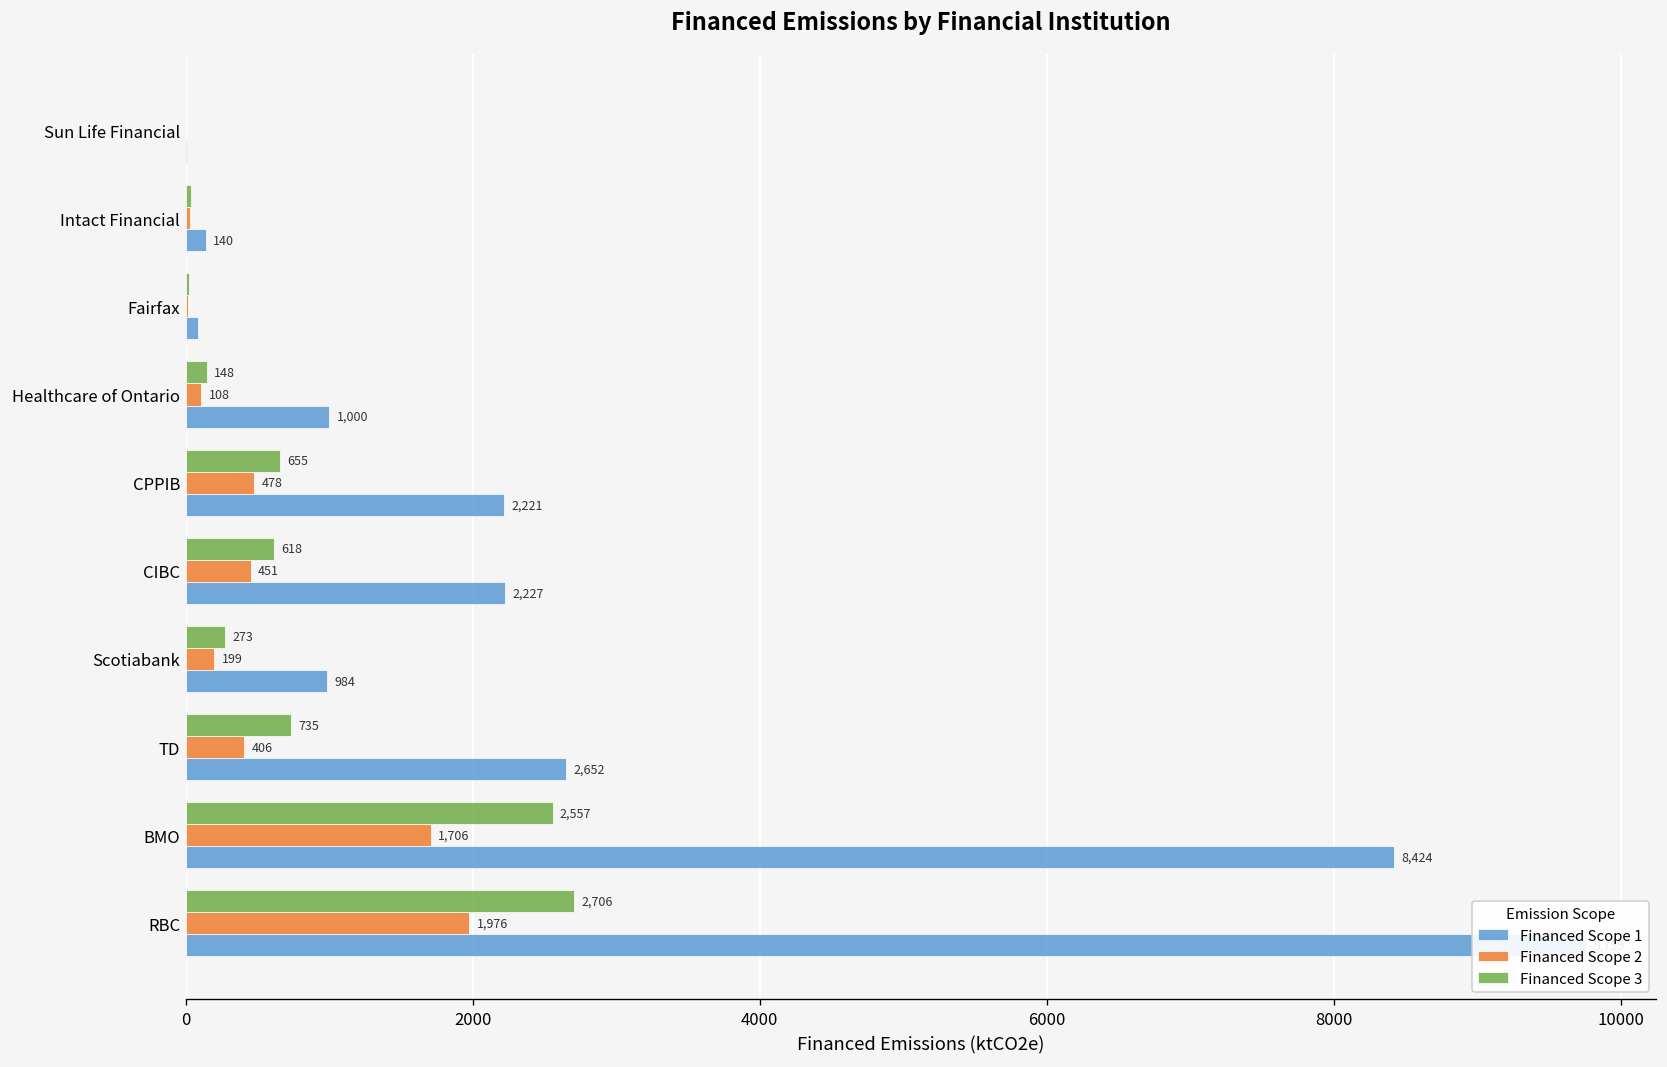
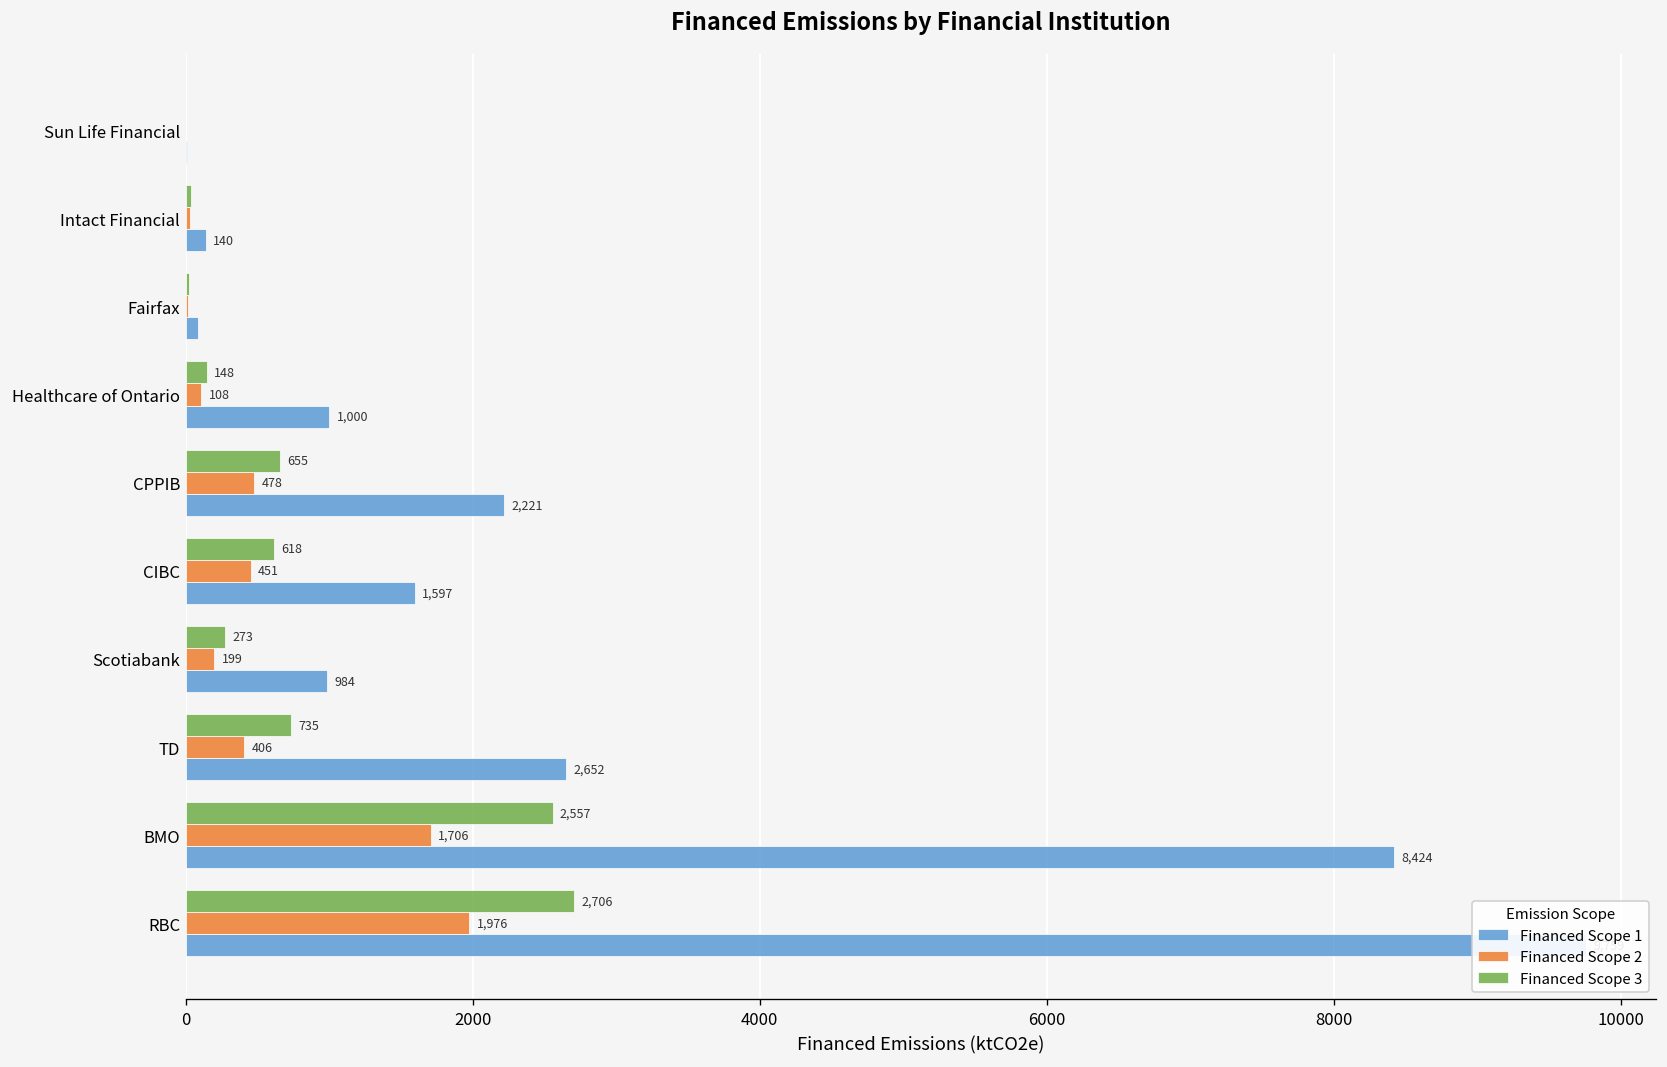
Financed Scope 1, CIBC: 2,227 -> 1,597
